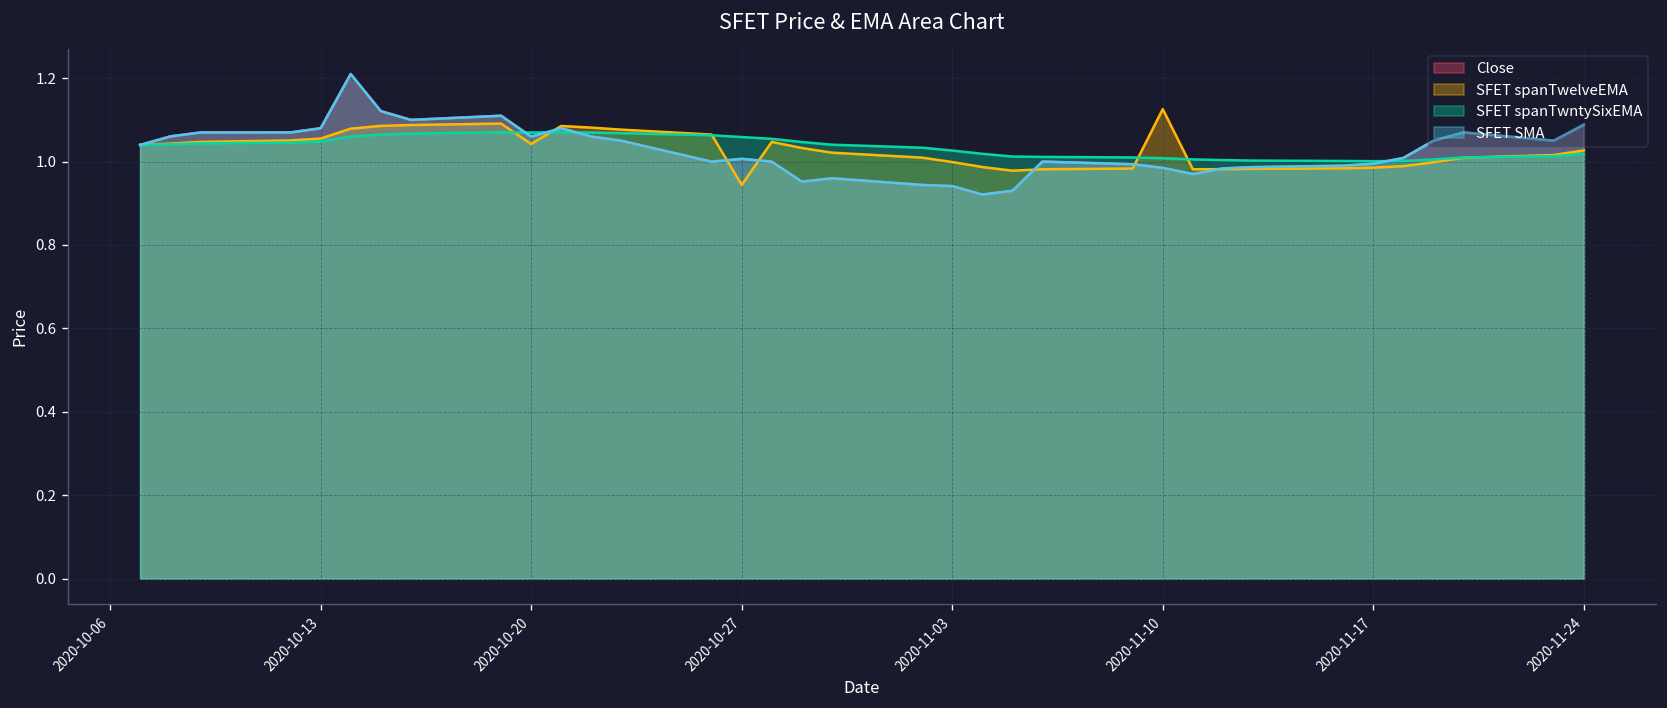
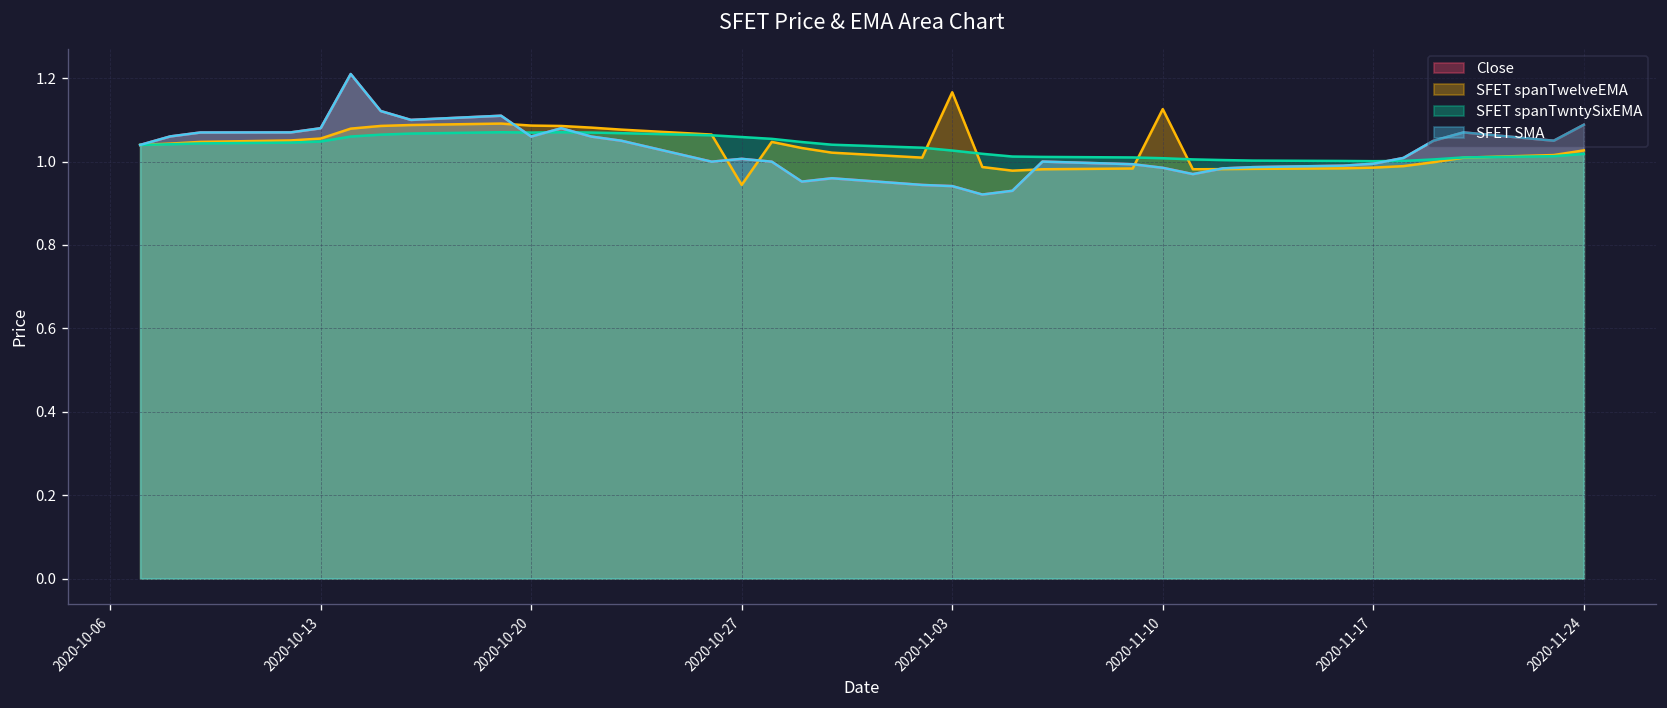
SFET spanTwelveEMA, 2020-10-20: 1.04 -> 1.09
SFET spanTwelveEMA, 2020-11-03: 1.00 -> 1.17
